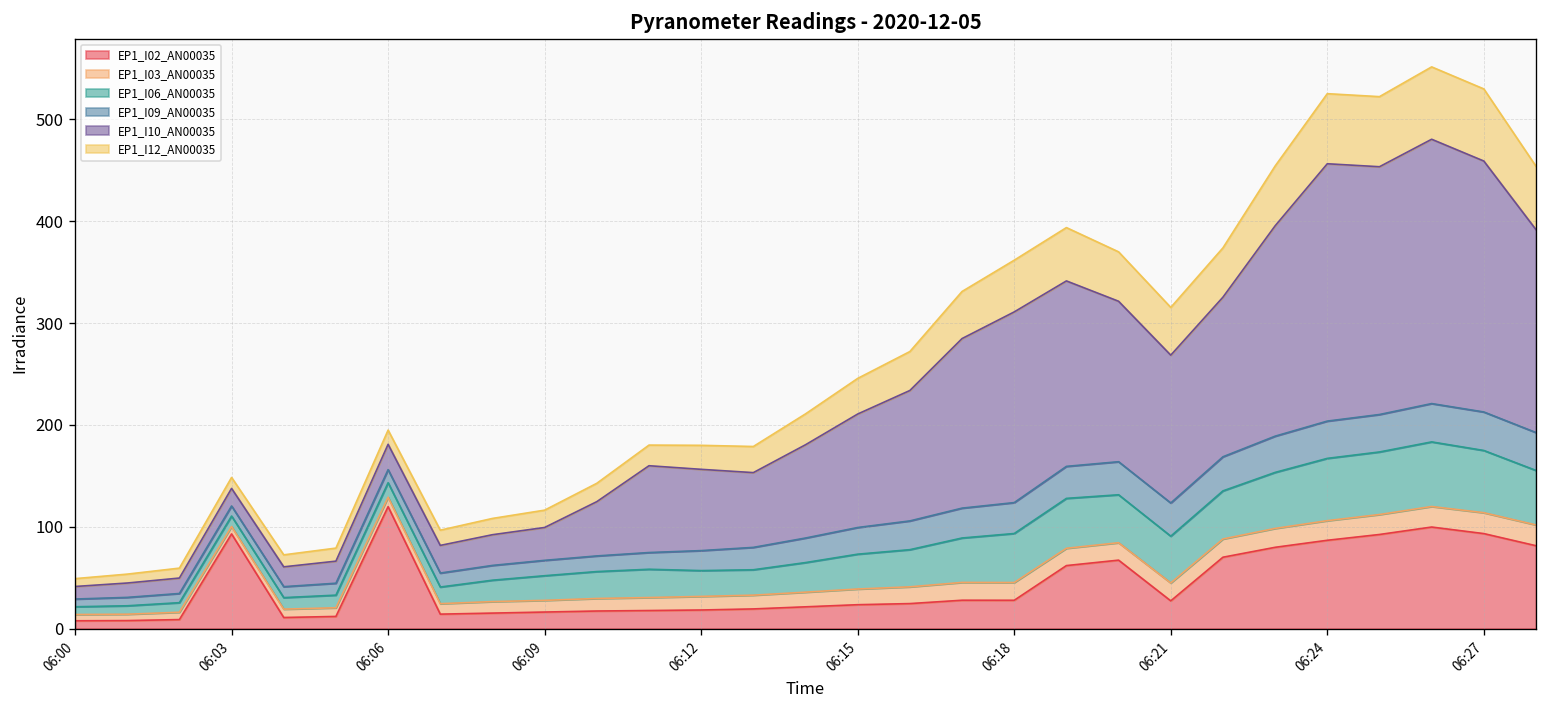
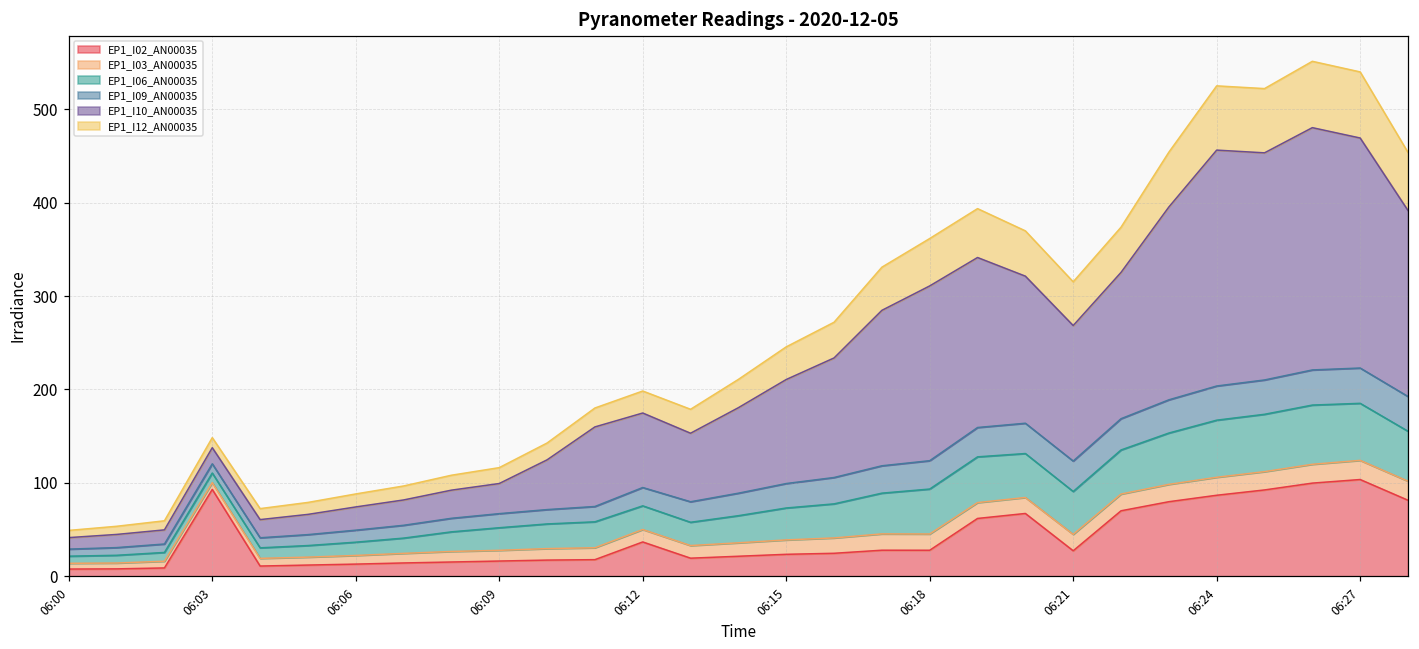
EP1_I02_AN00035, 06:06: 120 -> 10
EP1_I02_AN00035, 06:12: 20 -> 40
EP1_I02_AN00035, 06:27: 90 -> 100
